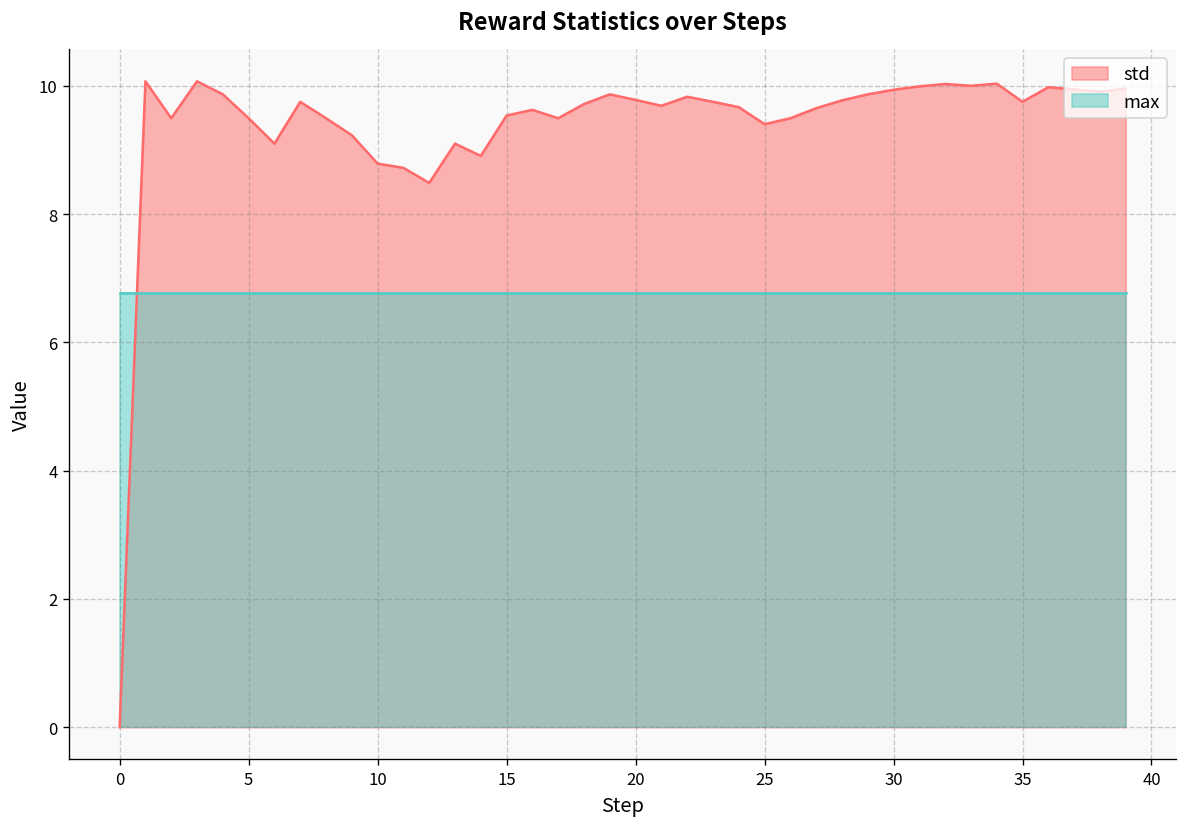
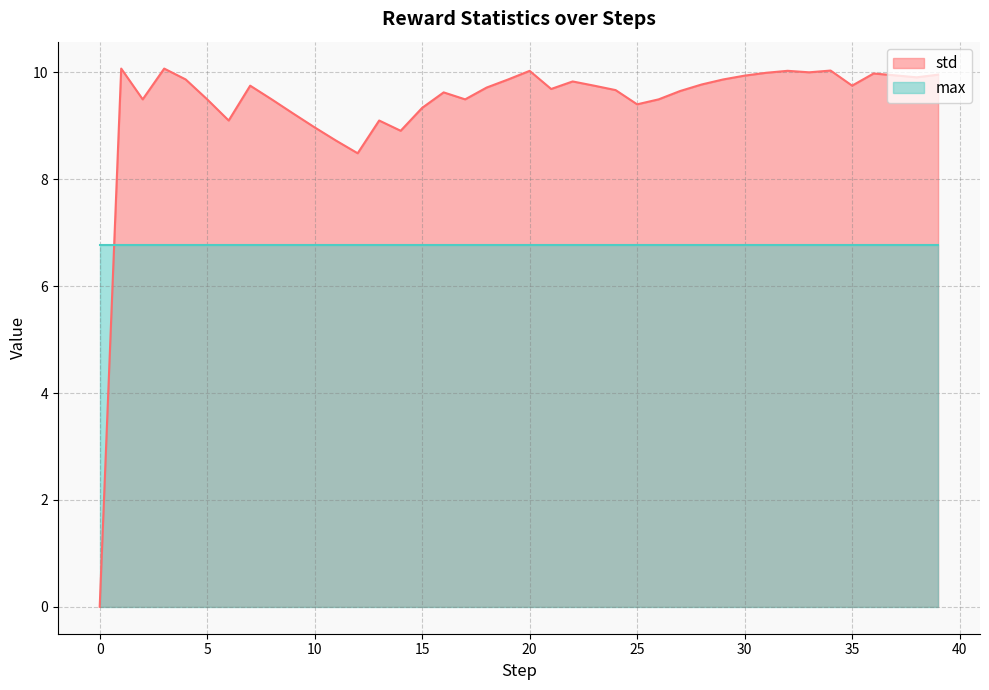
std, 10: 8.8 -> 9.0
std, 15: 9.5 -> 9.3
std, 20: 9.8 -> 10.0
